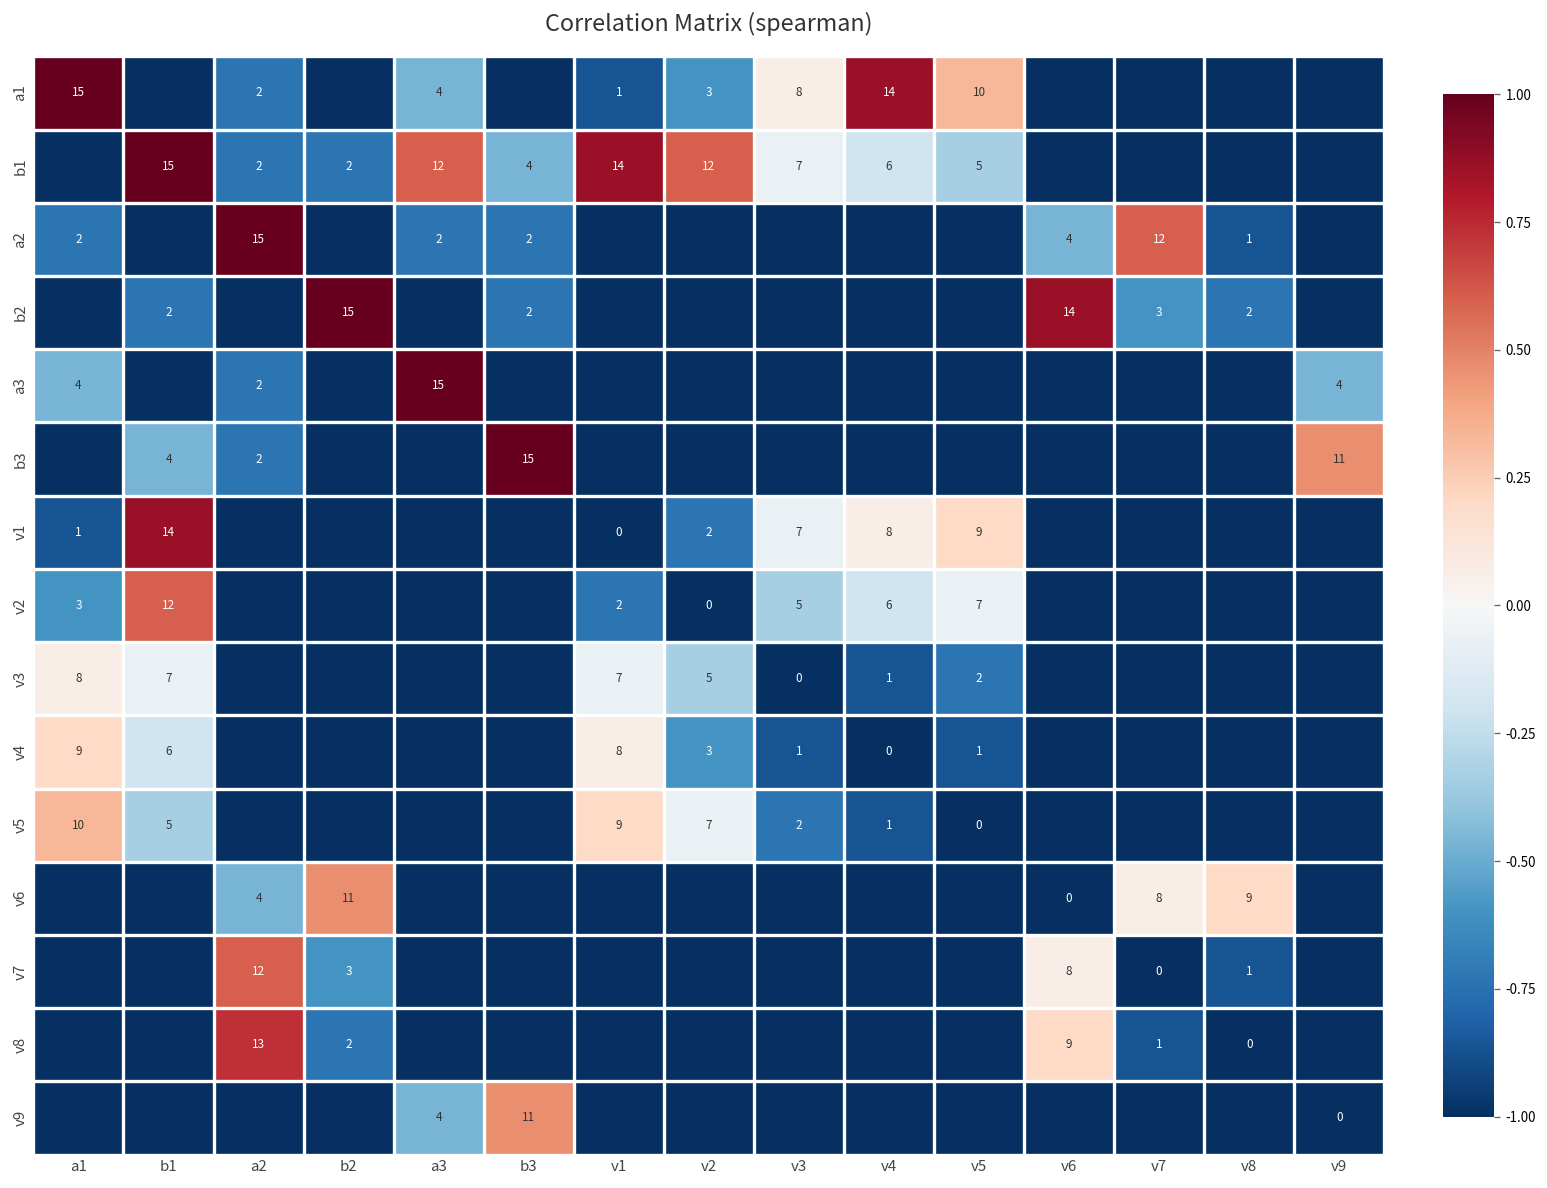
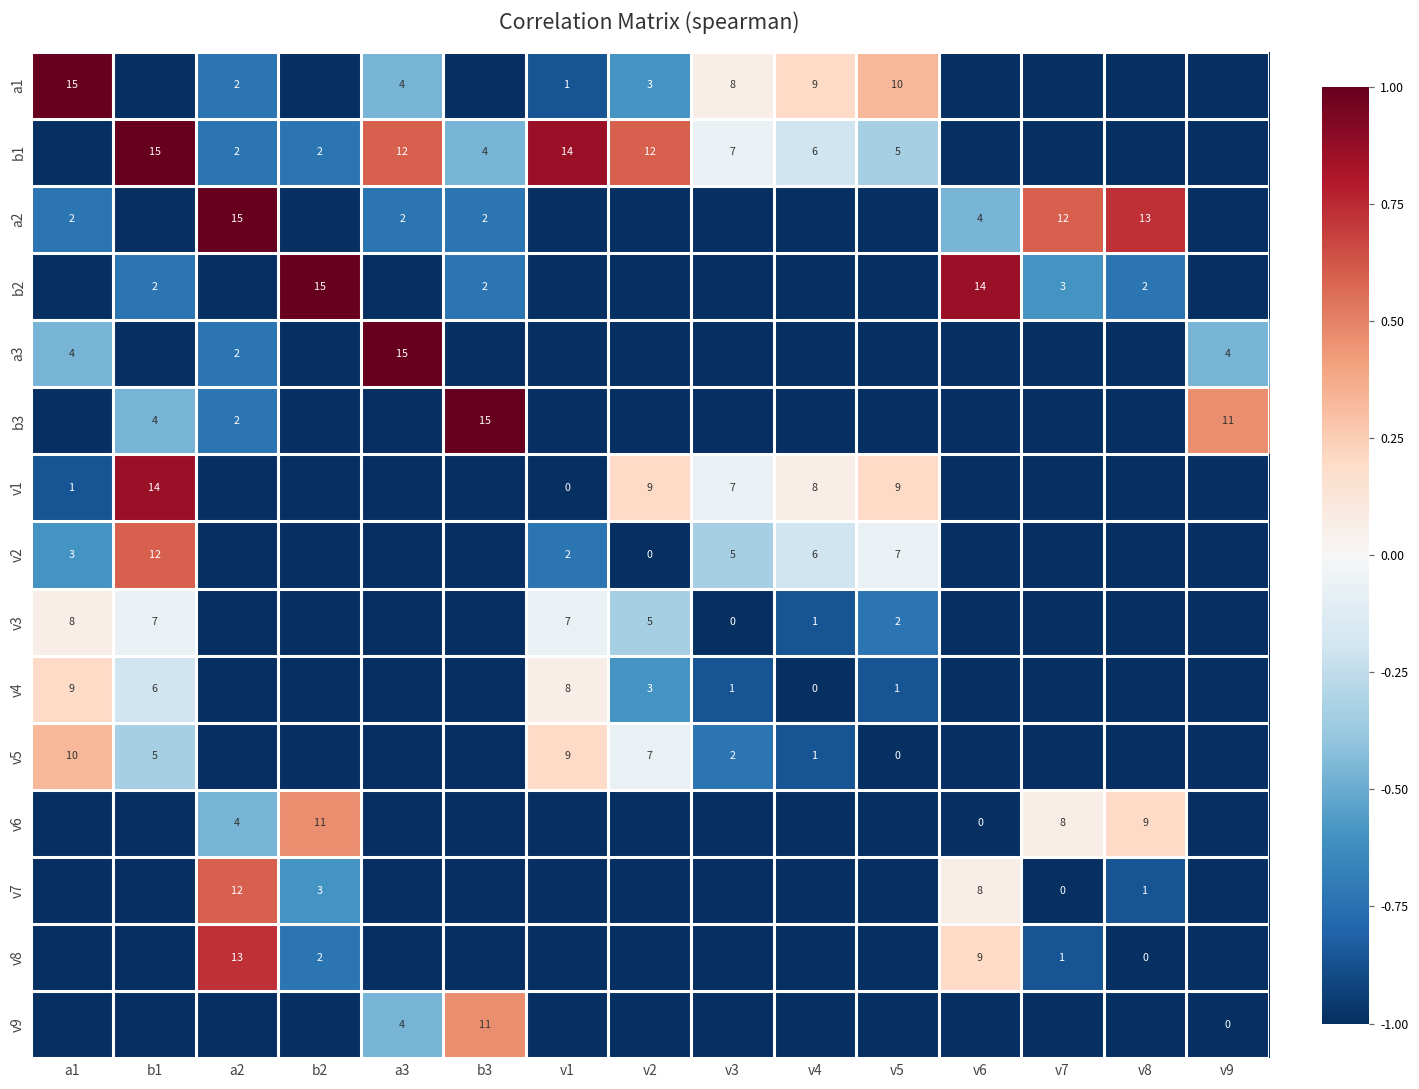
a1, v4: 14 -> 9
a2, v8: 1 -> 13
v1, v2: 2 -> 9
